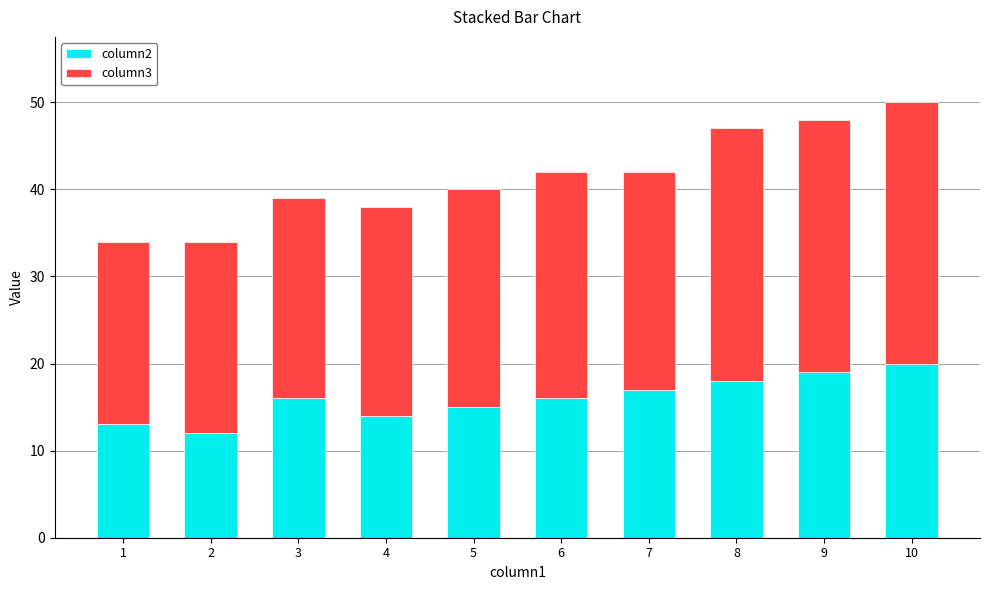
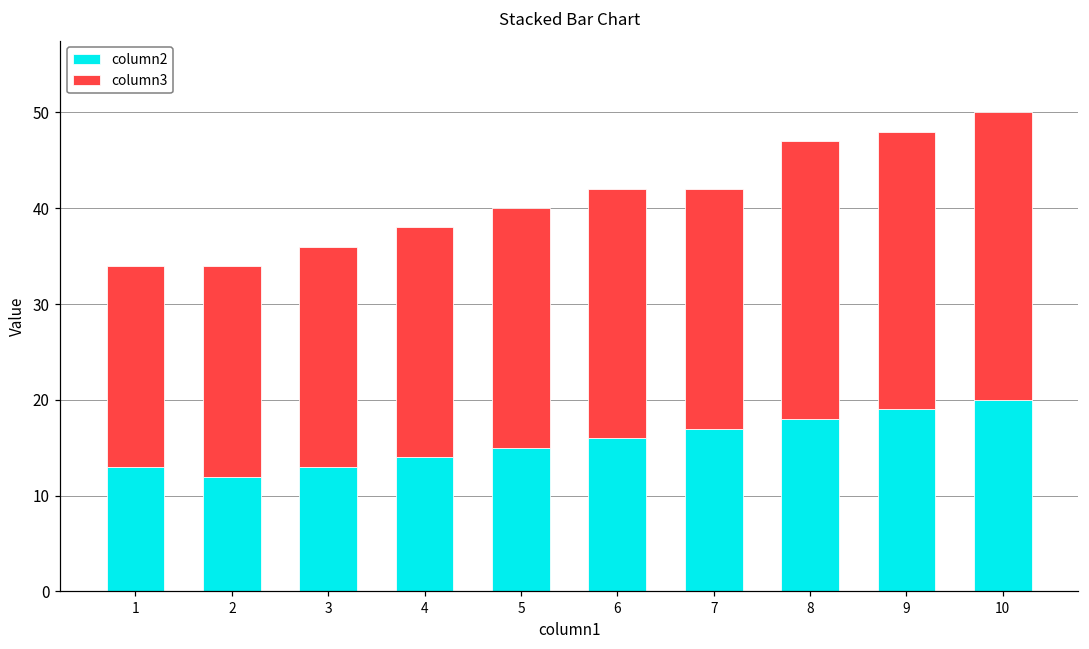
column2, 3: 16 -> 13
